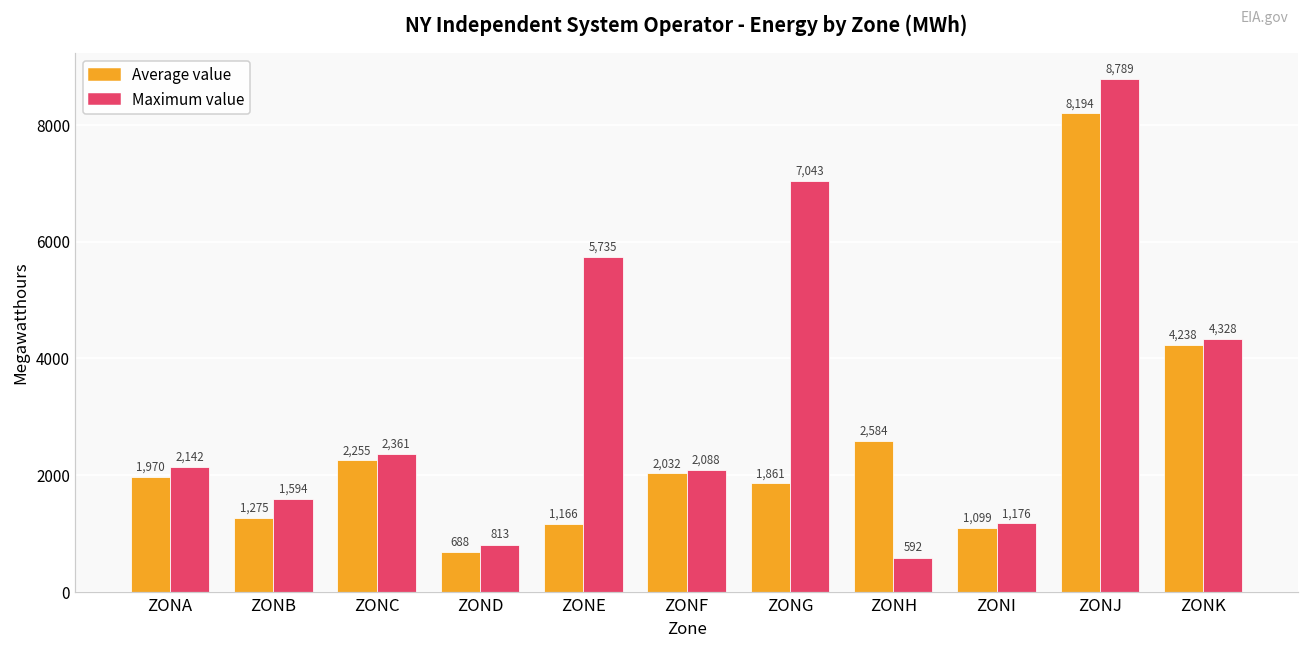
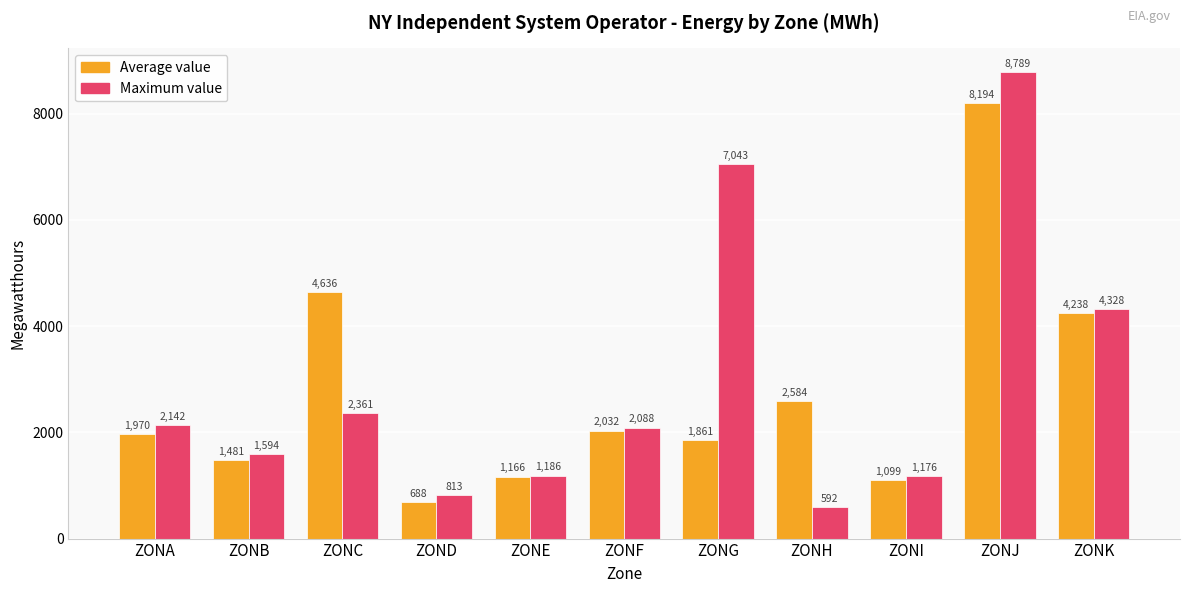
Average value, ZONB: 1,275 -> 1,481
Average value, ZONC: 2,255 -> 4,636
Maximum value, ZONE: 5,735 -> 1,186
